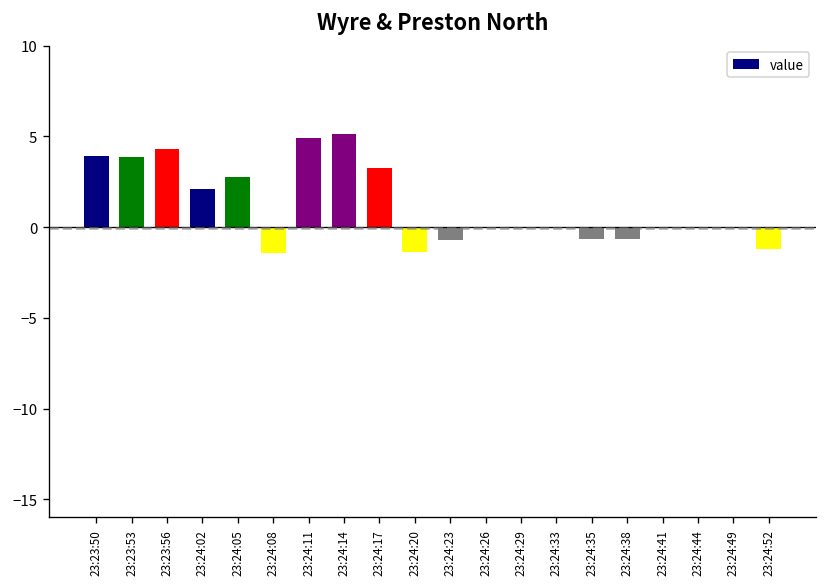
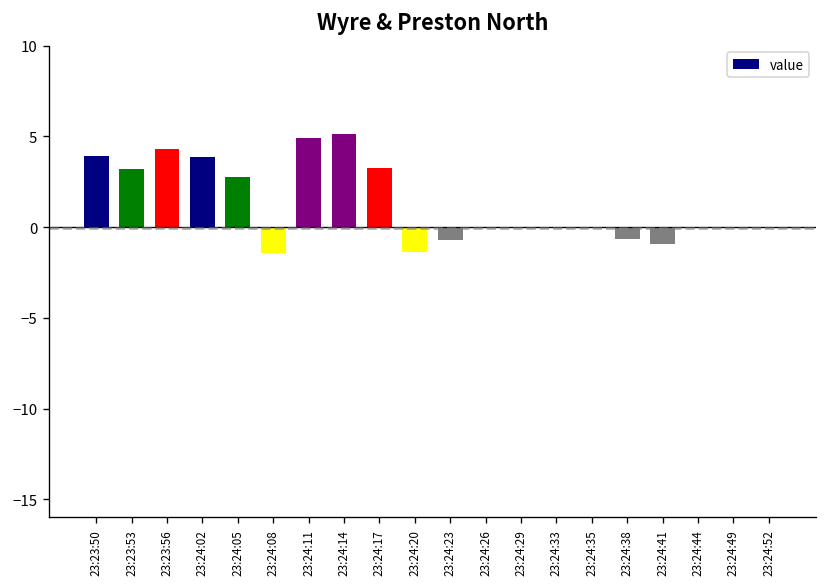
23:23:53: 3.8 -> 3.2
23:24:02: 2.1 -> 3.9
23:24:35: -0.6 -> -0.1
23:24:41: 0.0 -> -0.9
23:24:52: -1.2 -> -0.1
